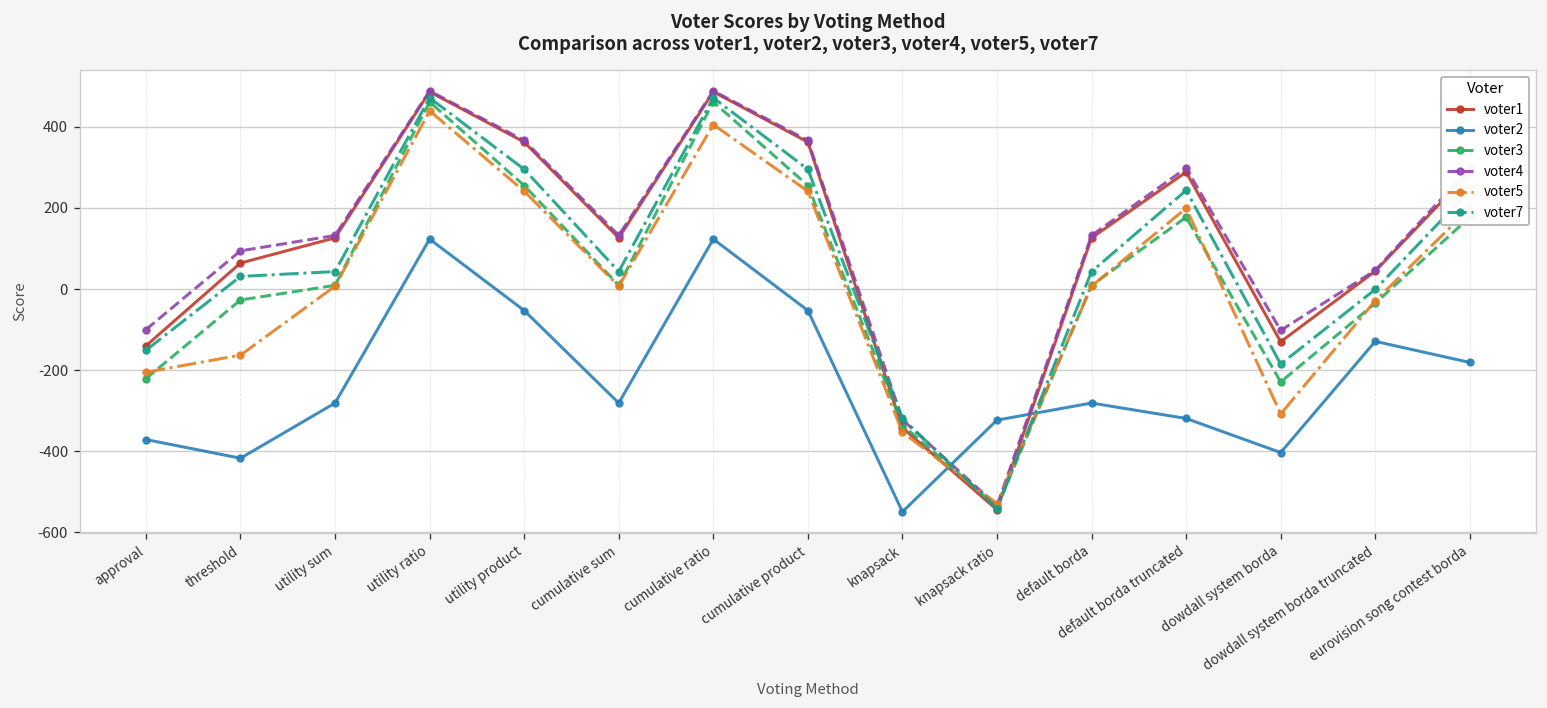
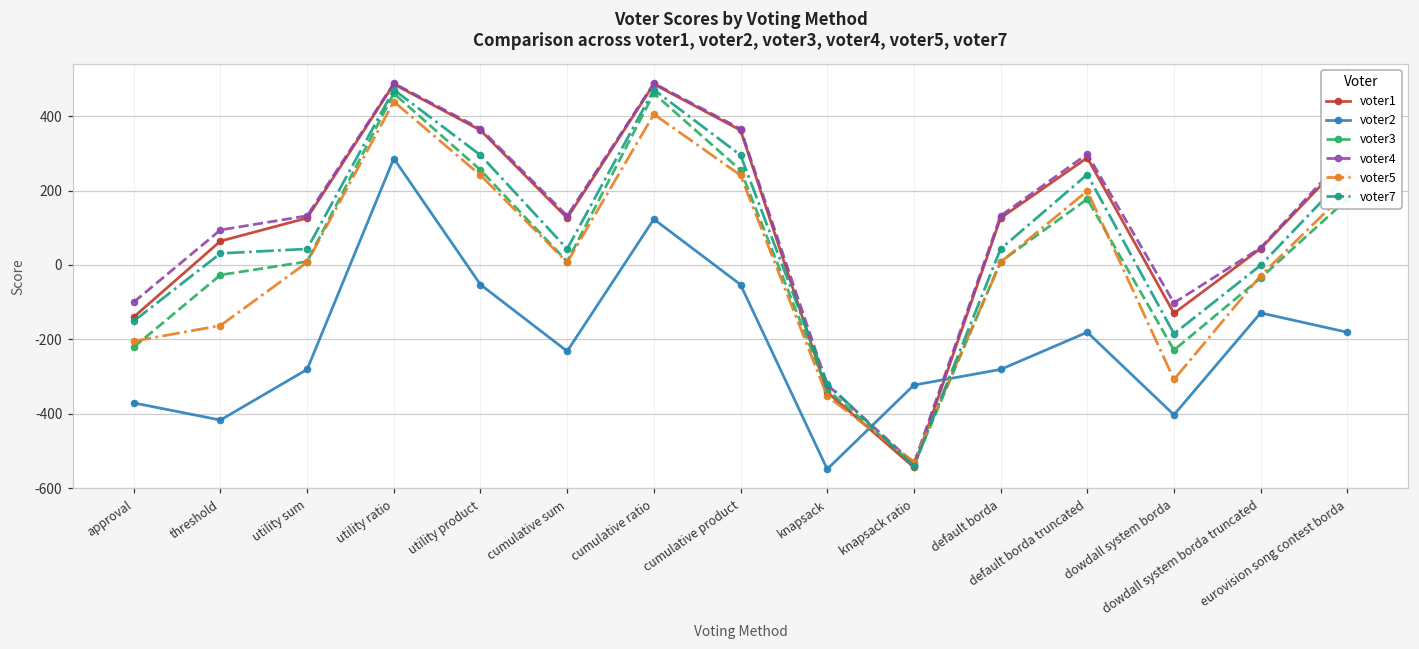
voter2, utility ratio: 120 -> 290
voter2, cumulative sum: -280 -> -230
voter2, default borda truncated: -320 -> -180
